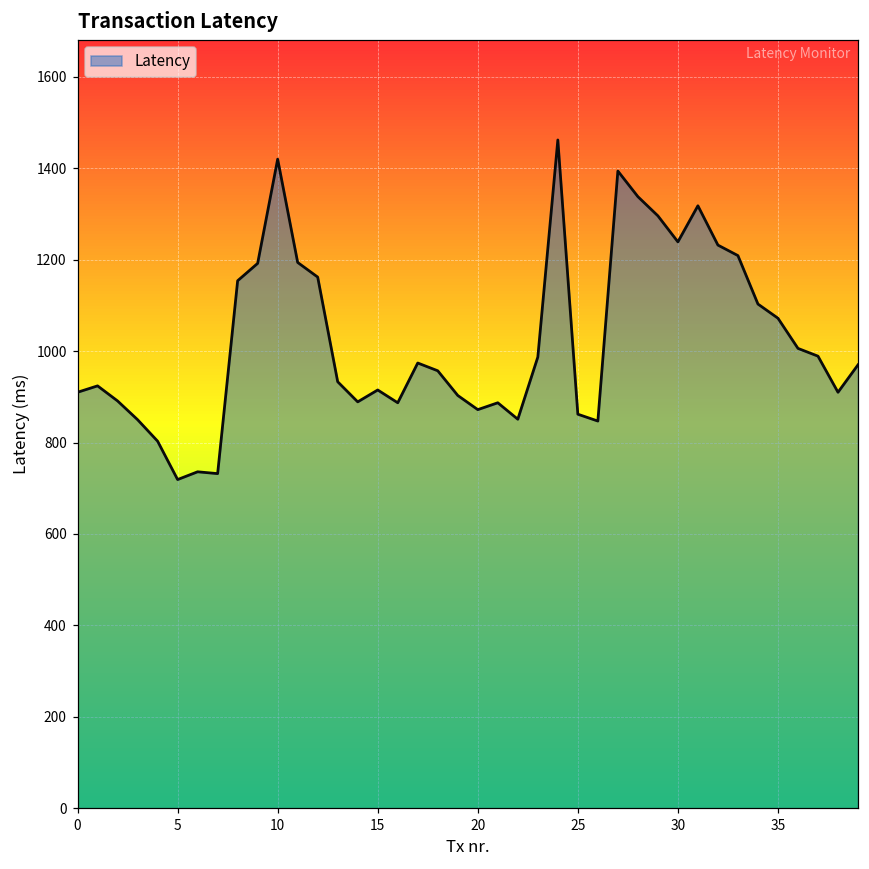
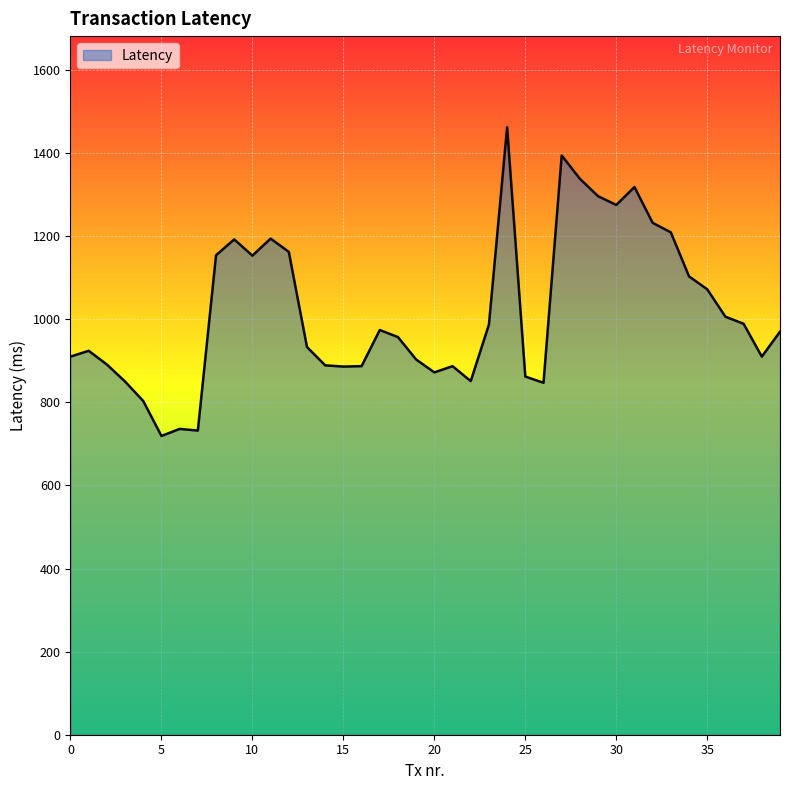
10: 1420 -> 1150
15: 920 -> 890
30: 1240 -> 1280
